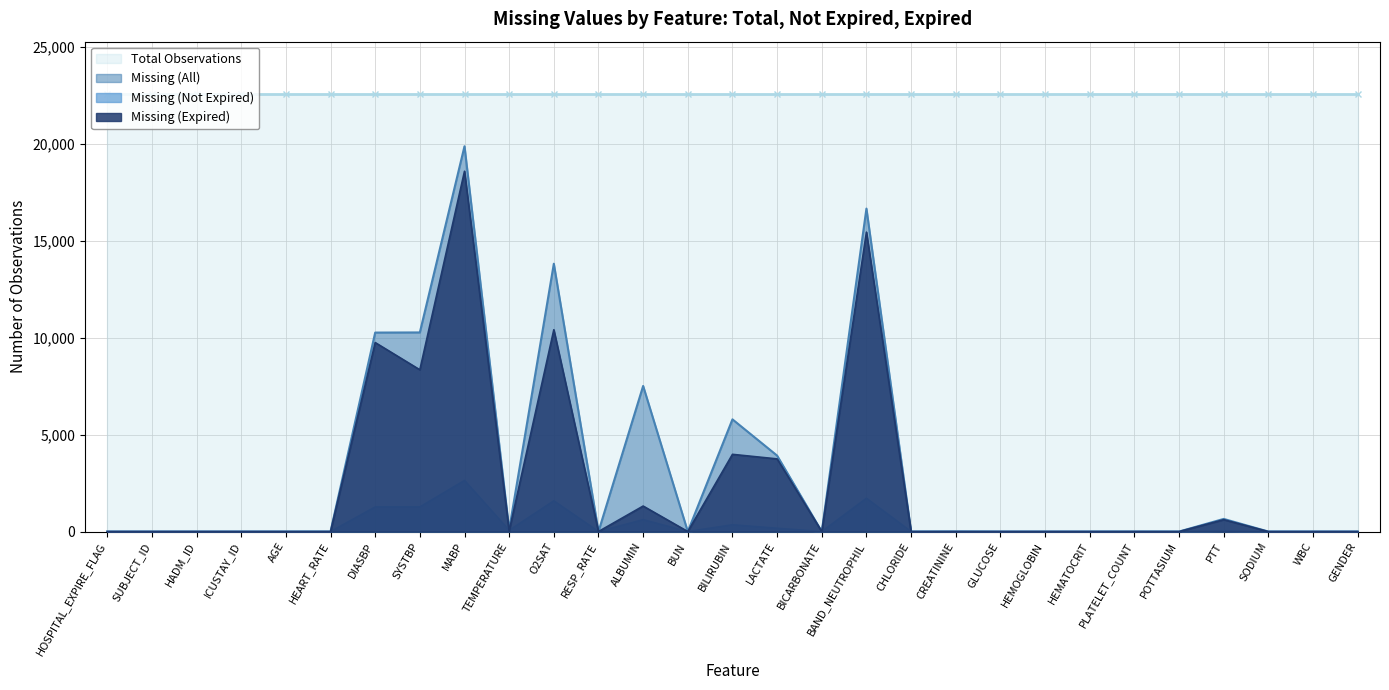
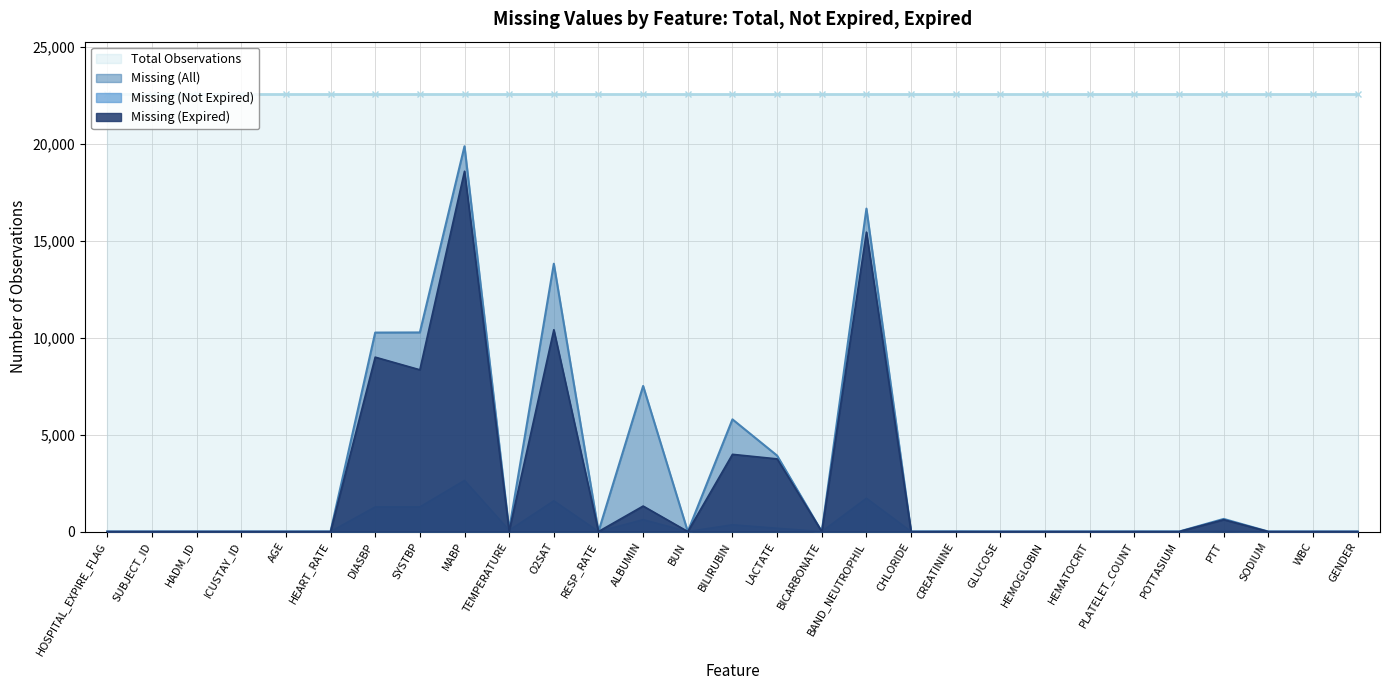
Missing (Expired), DIASBP: 9,800 -> 9,000
